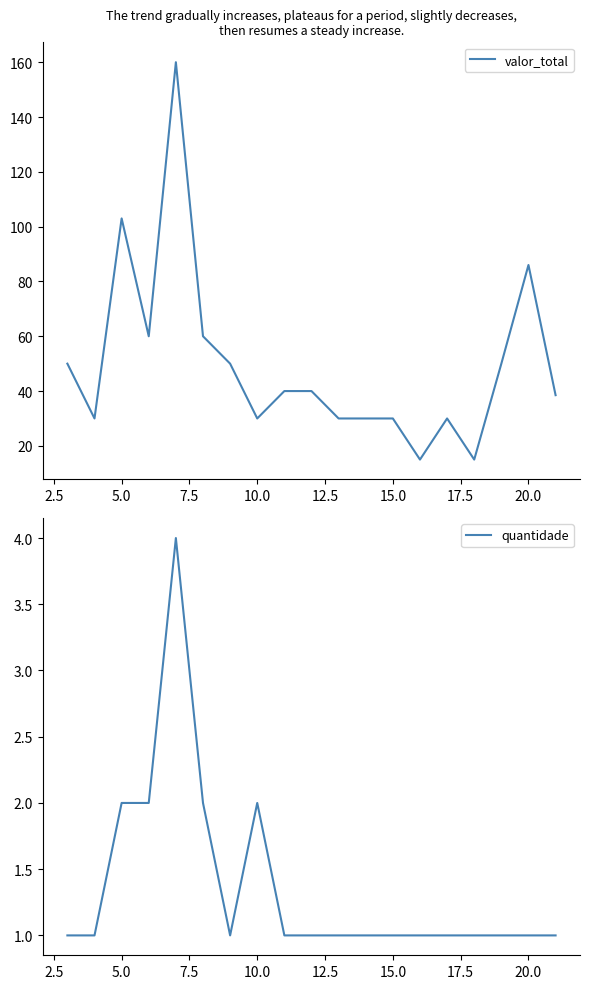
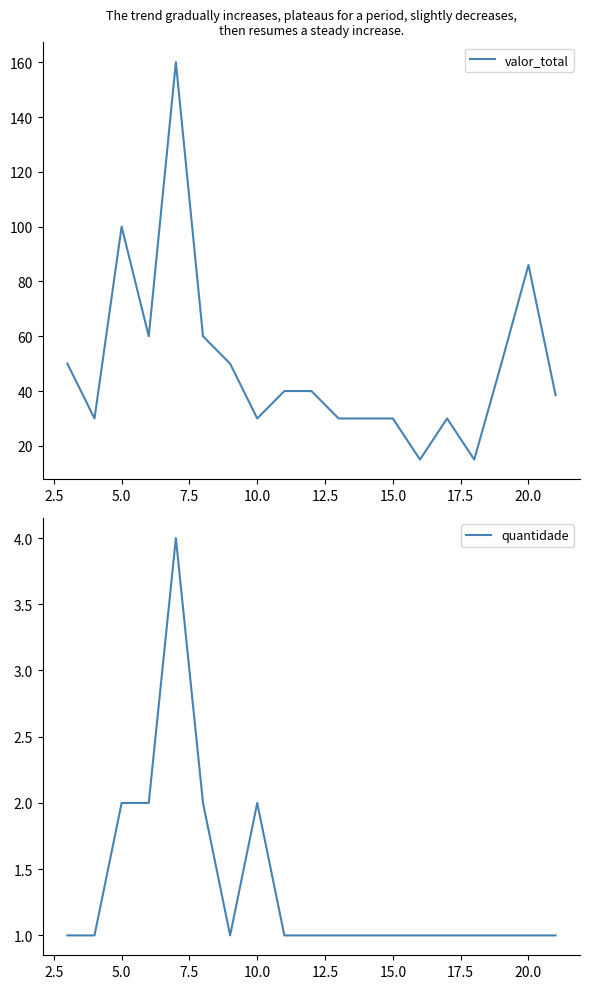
The trend gradually increases, plateaus for a period, slightly decreases, then resumes a steady increase., 5.0: 103 -> 100
